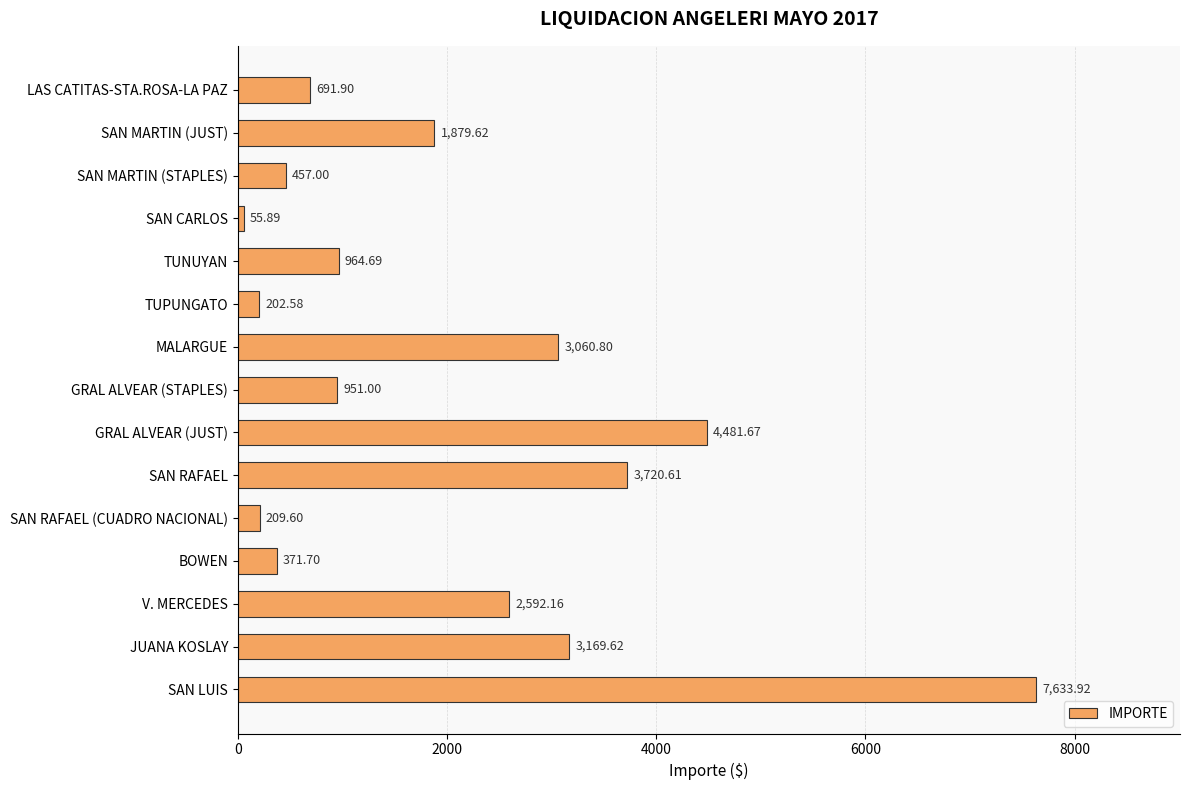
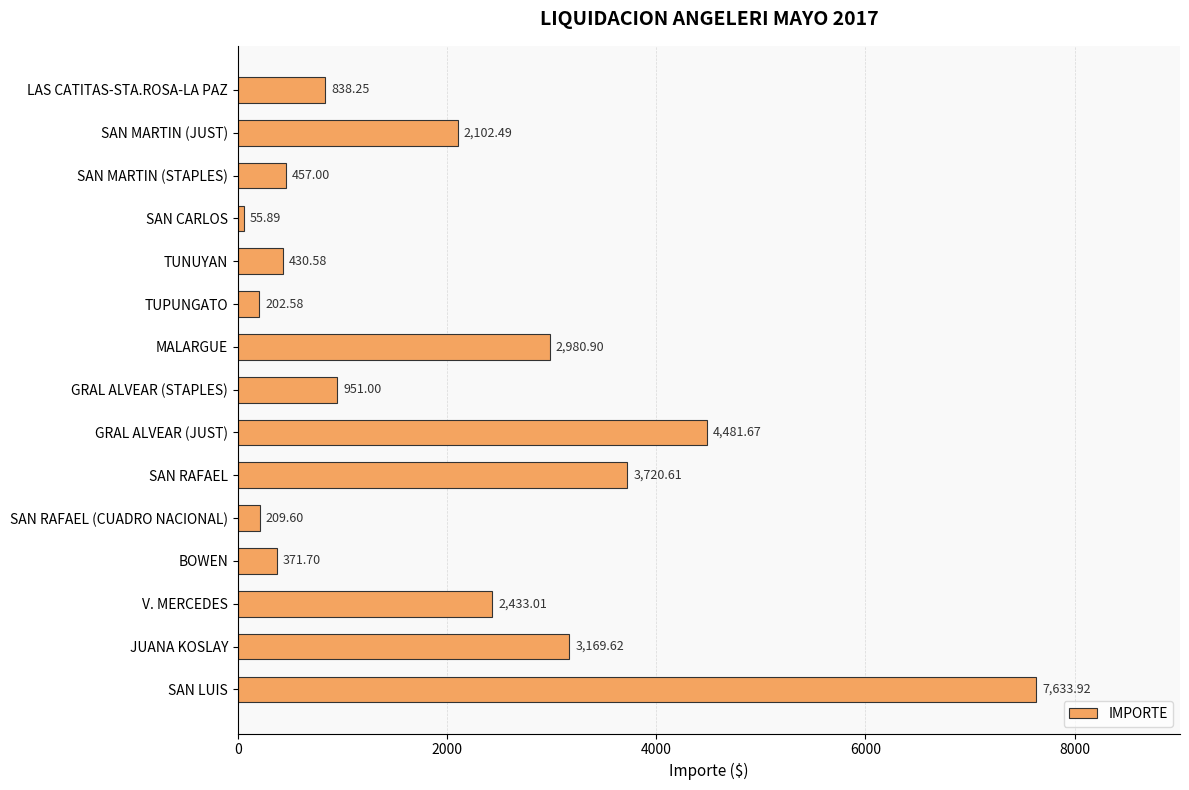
LAS CATITAS-STA.ROSA-LA PAZ: 691.90 -> 838.25
SAN MARTIN (JUST): 1,879.62 -> 2,102.49
TUNUYAN: 964.69 -> 430.58
MALARGUE: 3,060.80 -> 2,980.90
V. MERCEDES: 2,592.16 -> 2,433.01
